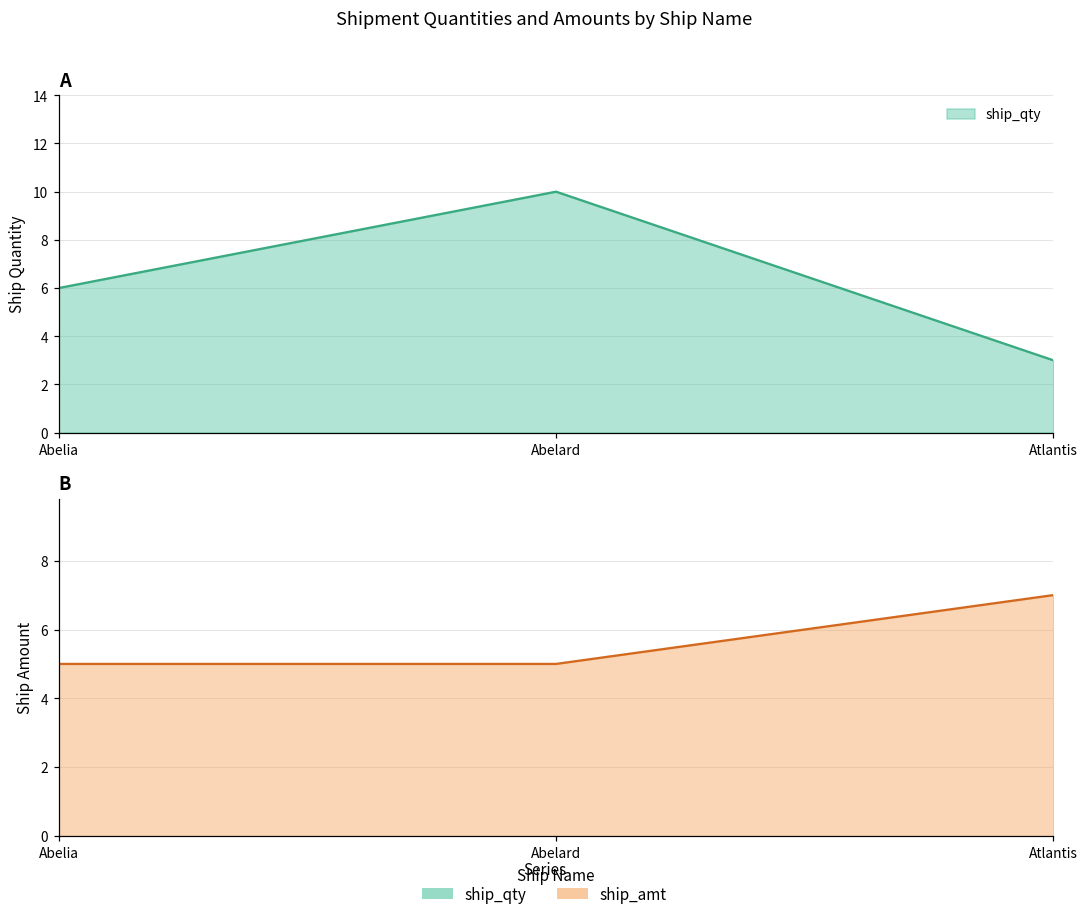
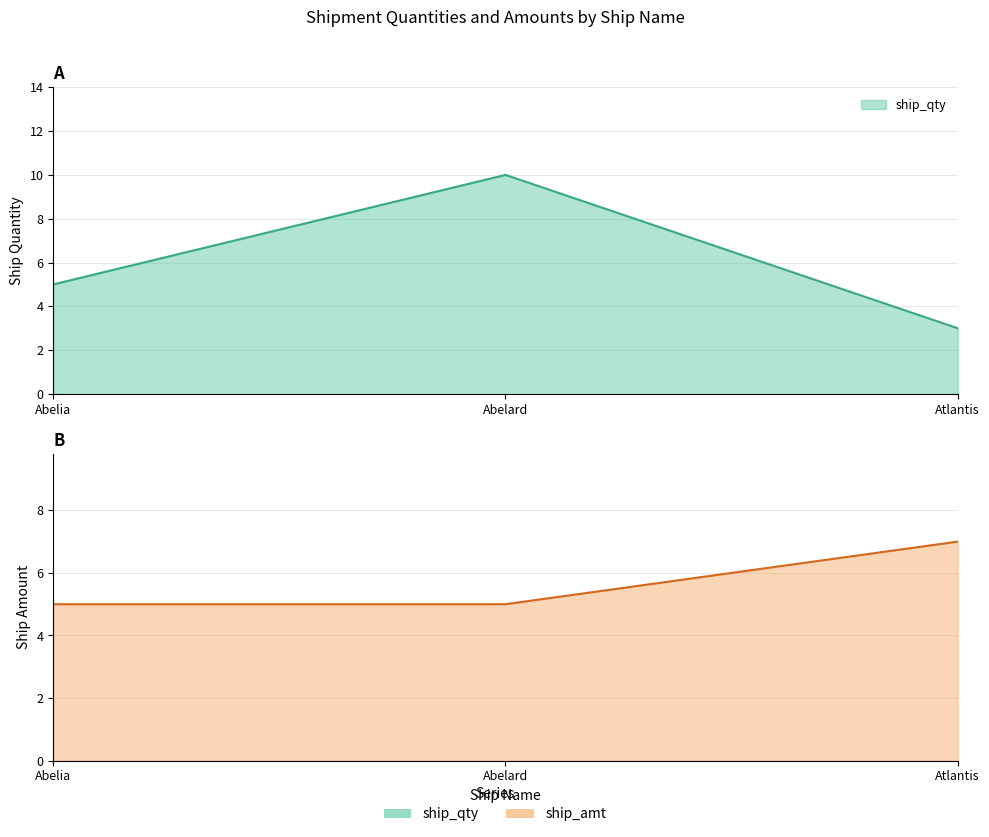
A, Abelia: 6 -> 5
